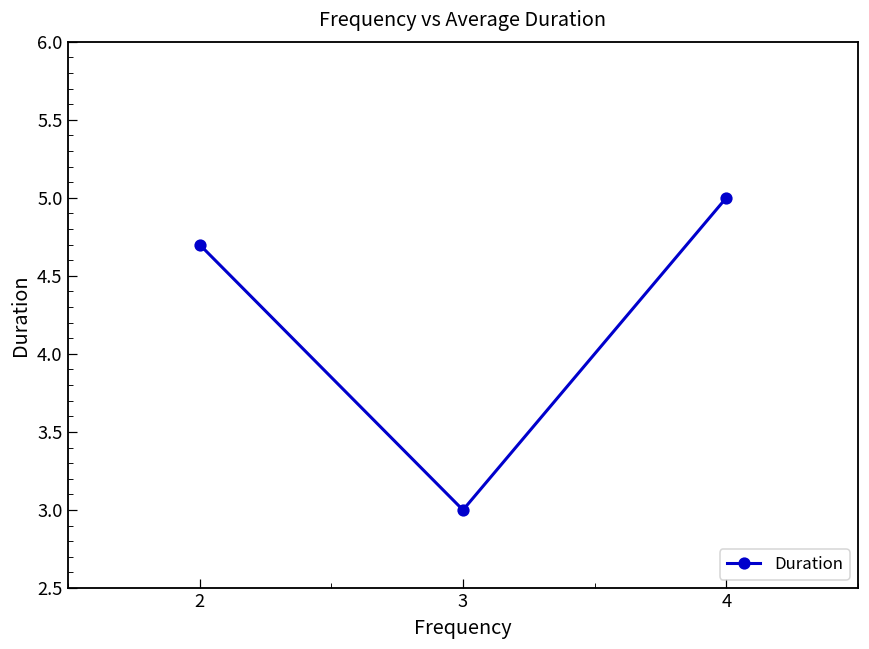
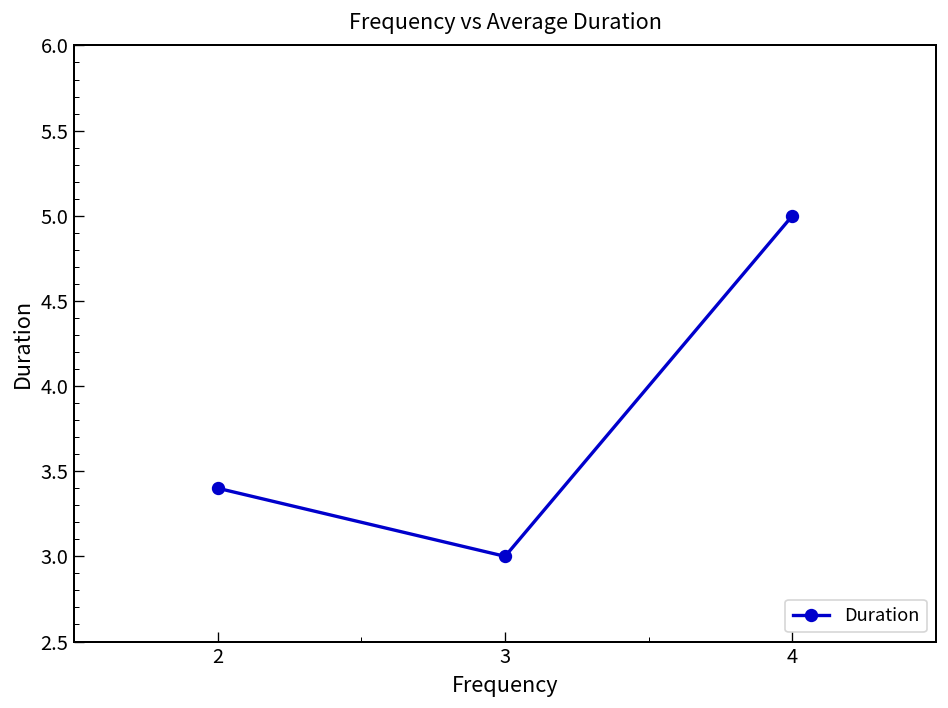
2: 4.7 -> 3.4
